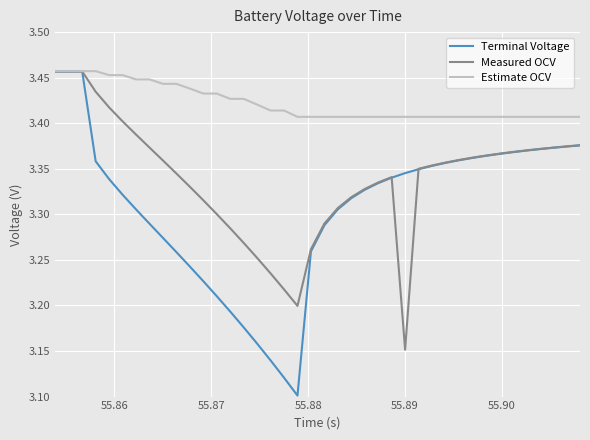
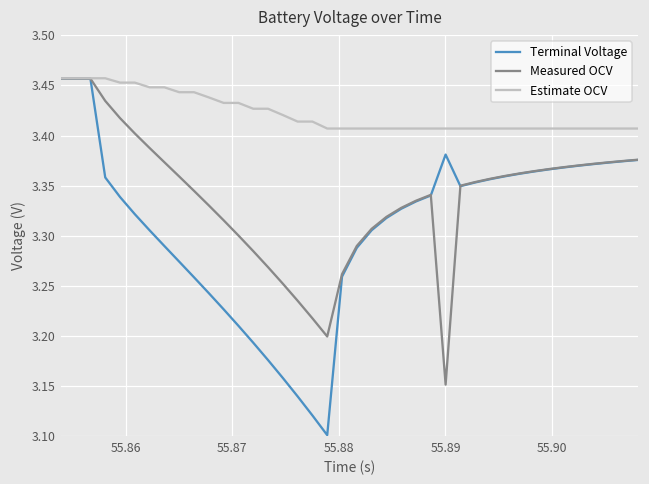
Terminal Voltage, 55.89: 3.35 -> 3.38
